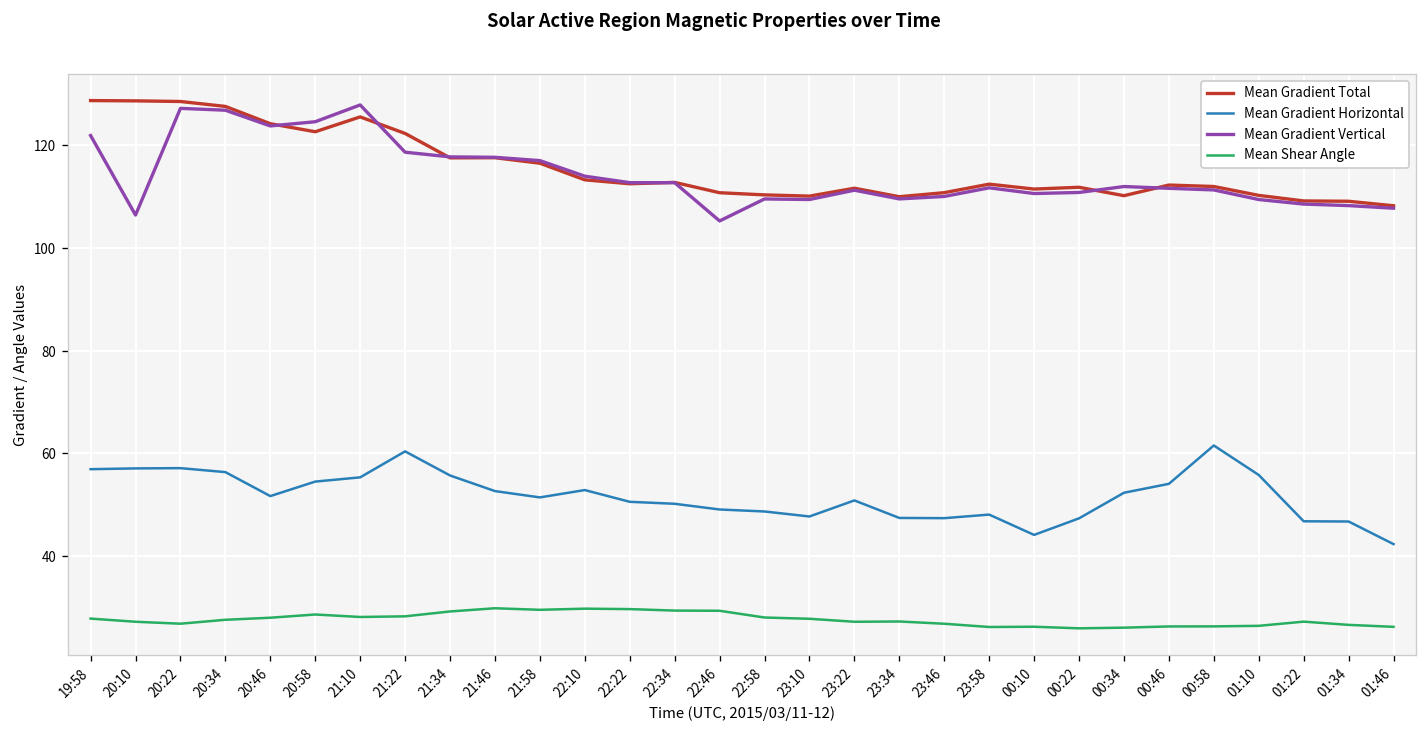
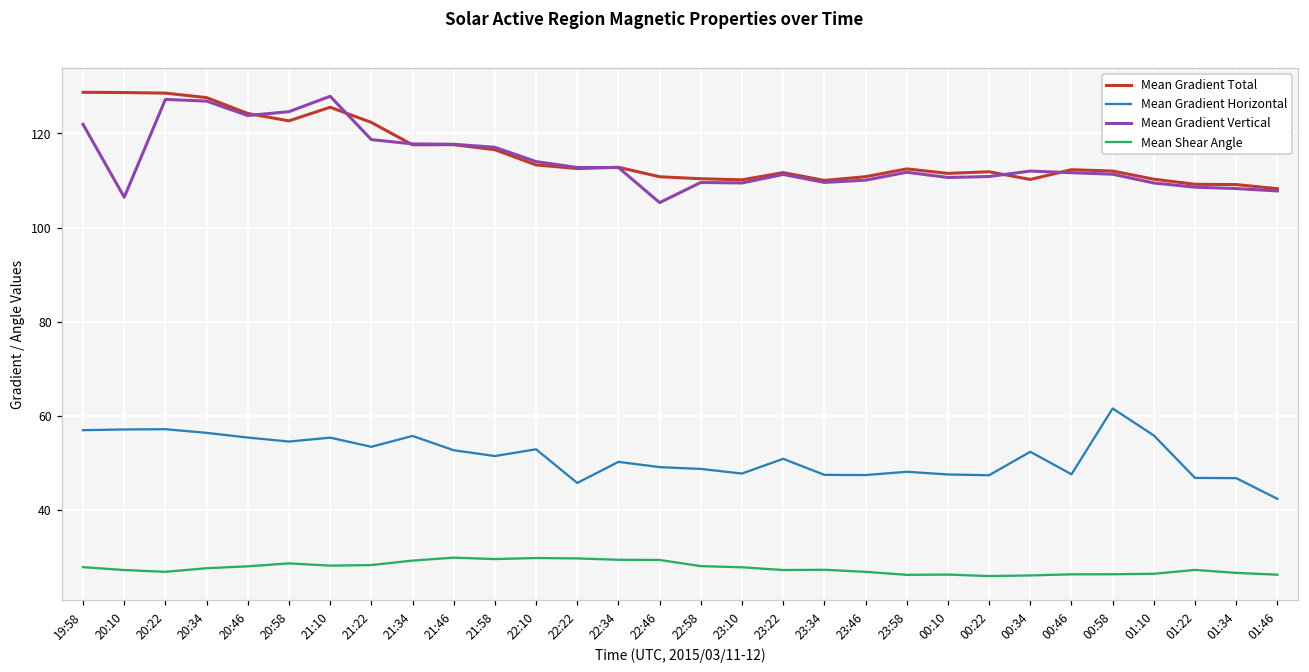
Mean Gradient Horizontal, 20:46: 52 -> 55
Mean Gradient Horizontal, 21:22: 60 -> 53
Mean Gradient Horizontal, 22:22: 51 -> 46
Mean Gradient Horizontal, 00:10: 44 -> 48
Mean Gradient Horizontal, 00:46: 54 -> 48
